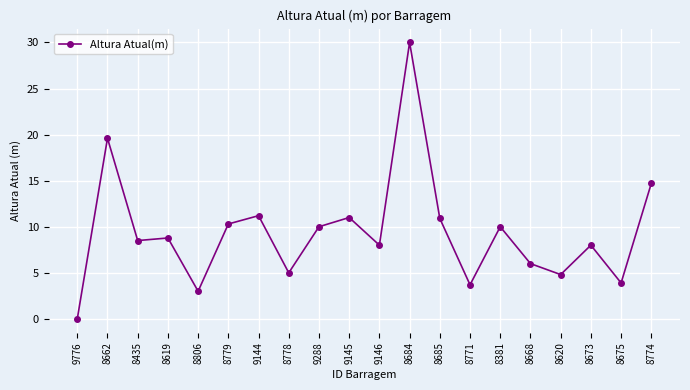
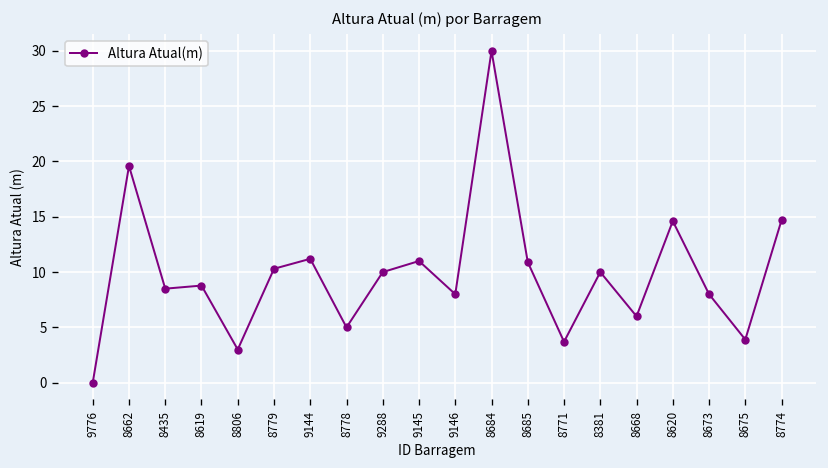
8620: 5 -> 15
